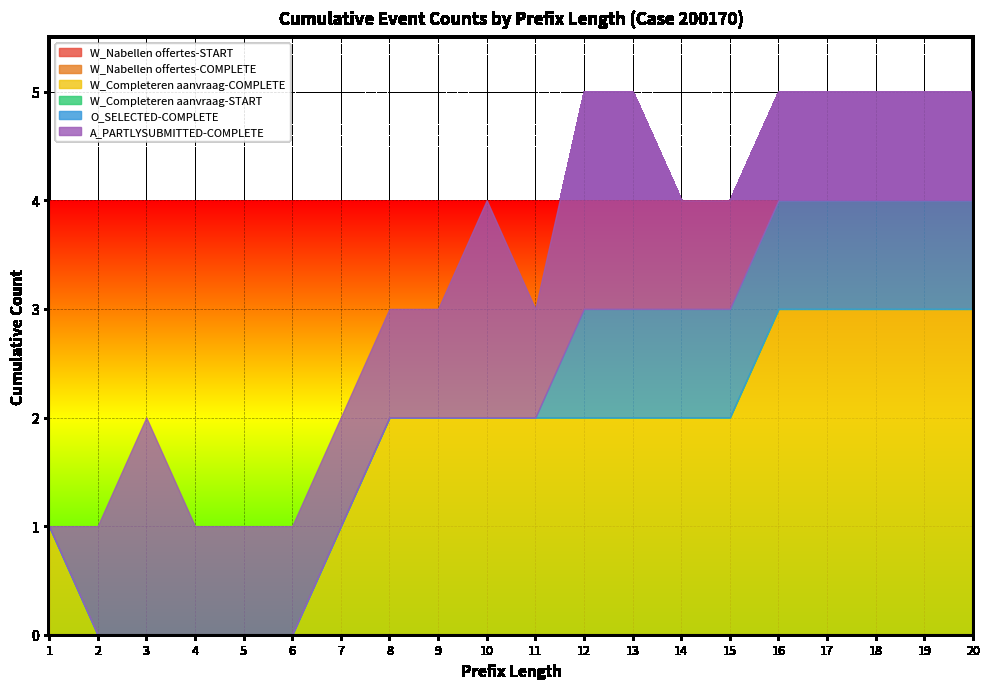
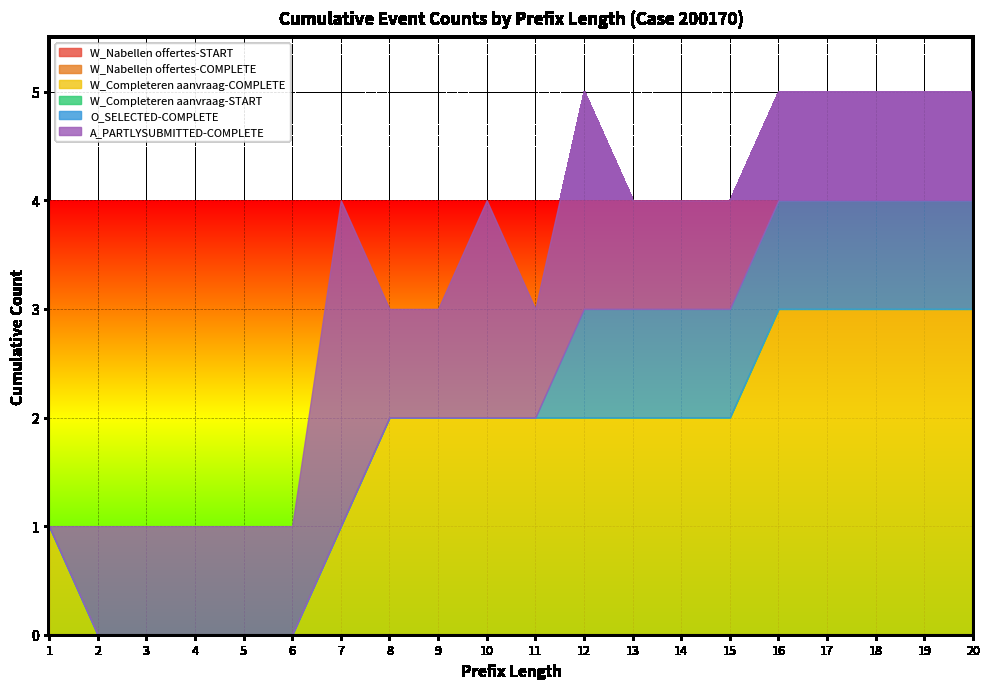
A_PARTLYSUBMITTED-COMPLETE, 3: 2 -> 1
A_PARTLYSUBMITTED-COMPLETE, 7: 1 -> 3
A_PARTLYSUBMITTED-COMPLETE, 13: 2 -> 1
